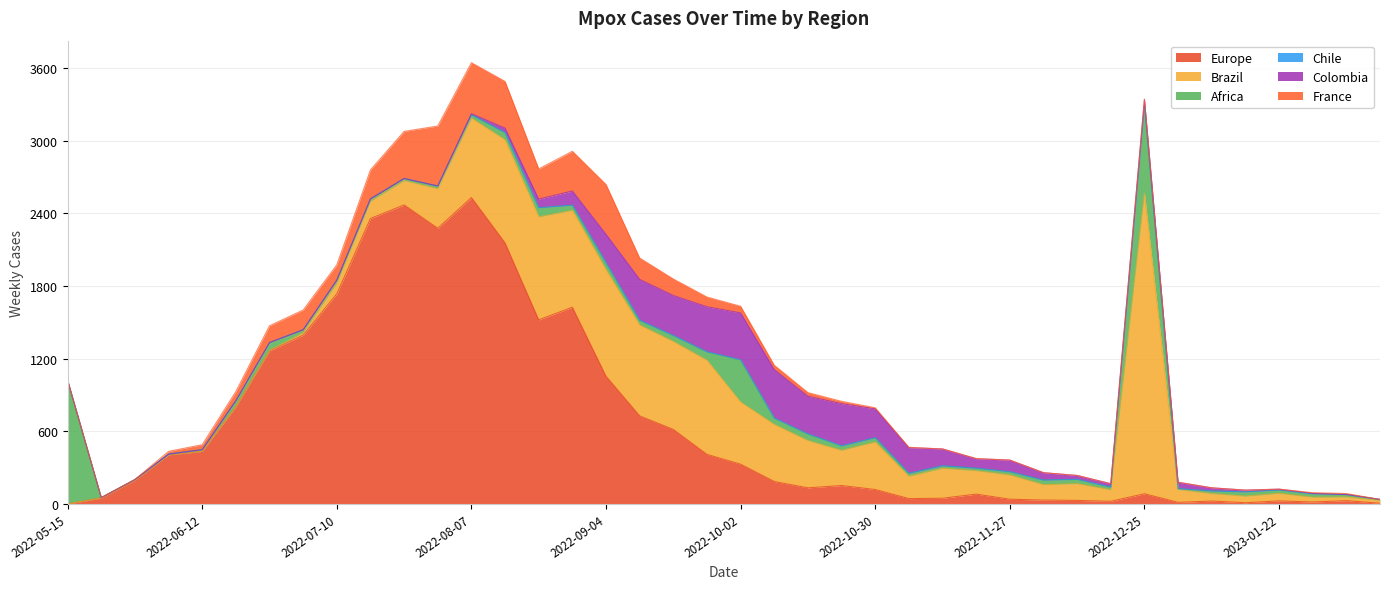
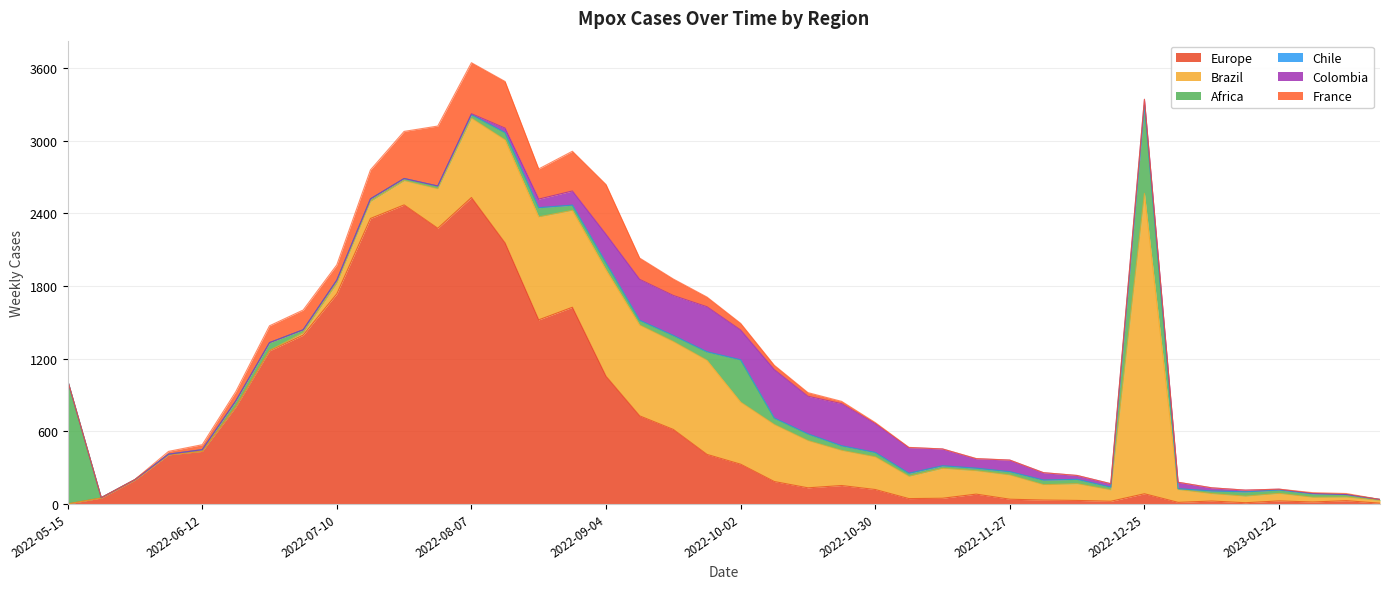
Colombia, 2022-10-02: 390 -> 250
Brazil, 2022-10-30: 390 -> 270
